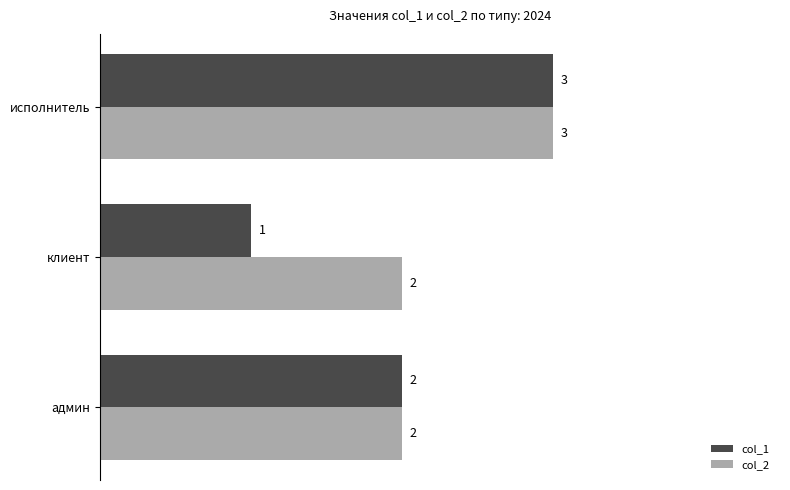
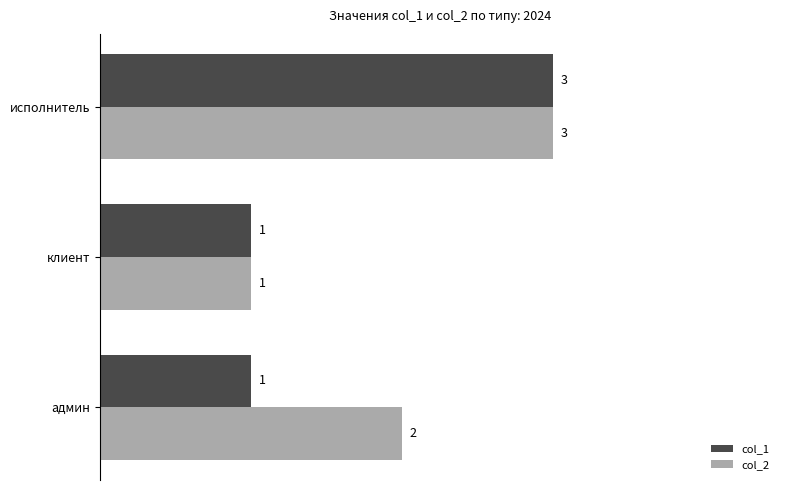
col_2, клиент: 2 -> 1
col_1, админ: 2 -> 1
